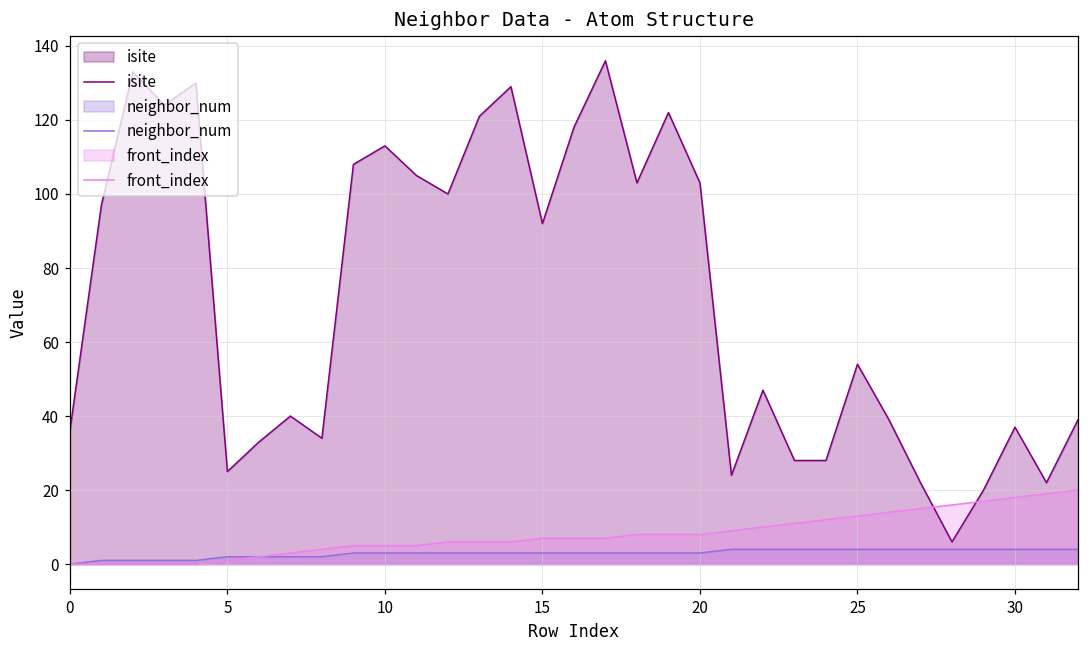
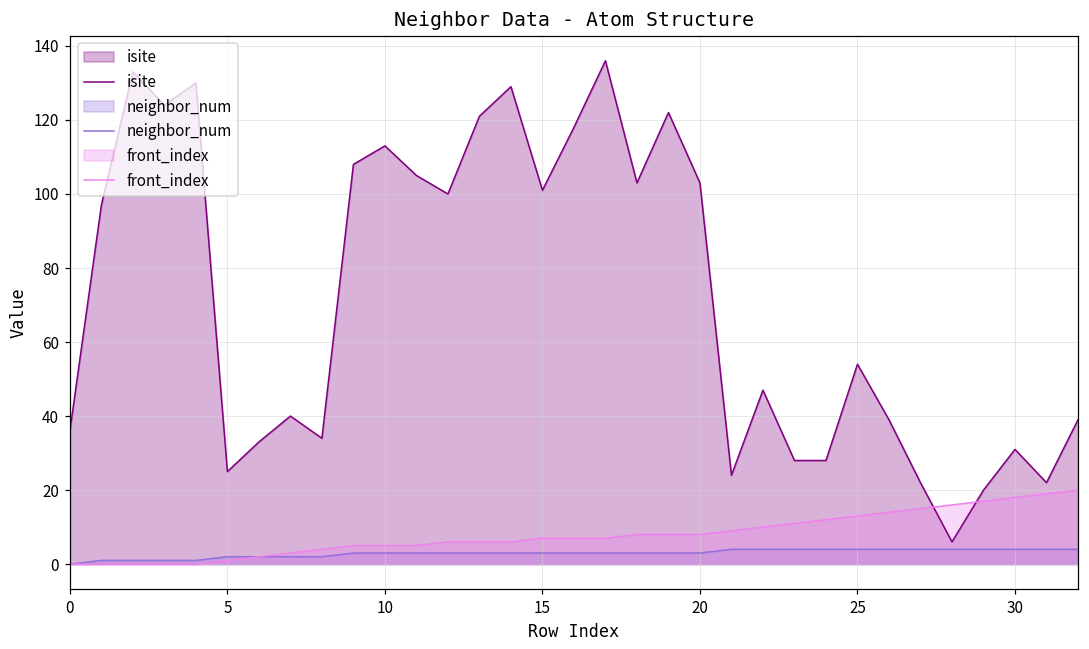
isite, 15: 92 -> 101
isite, 30: 37 -> 31
